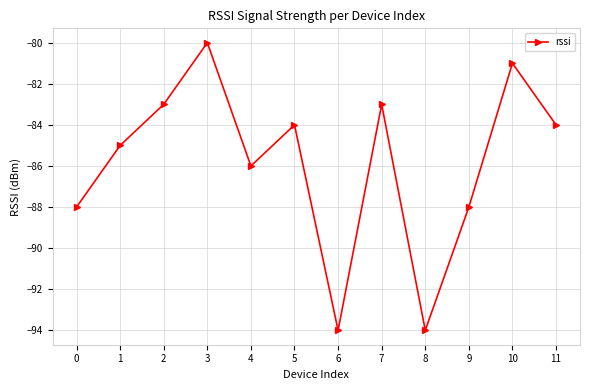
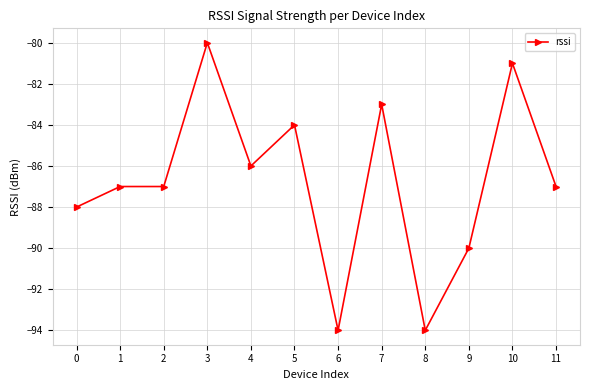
1: -85 -> -87
2: -83 -> -87
9: -88 -> -90
11: -84 -> -87
